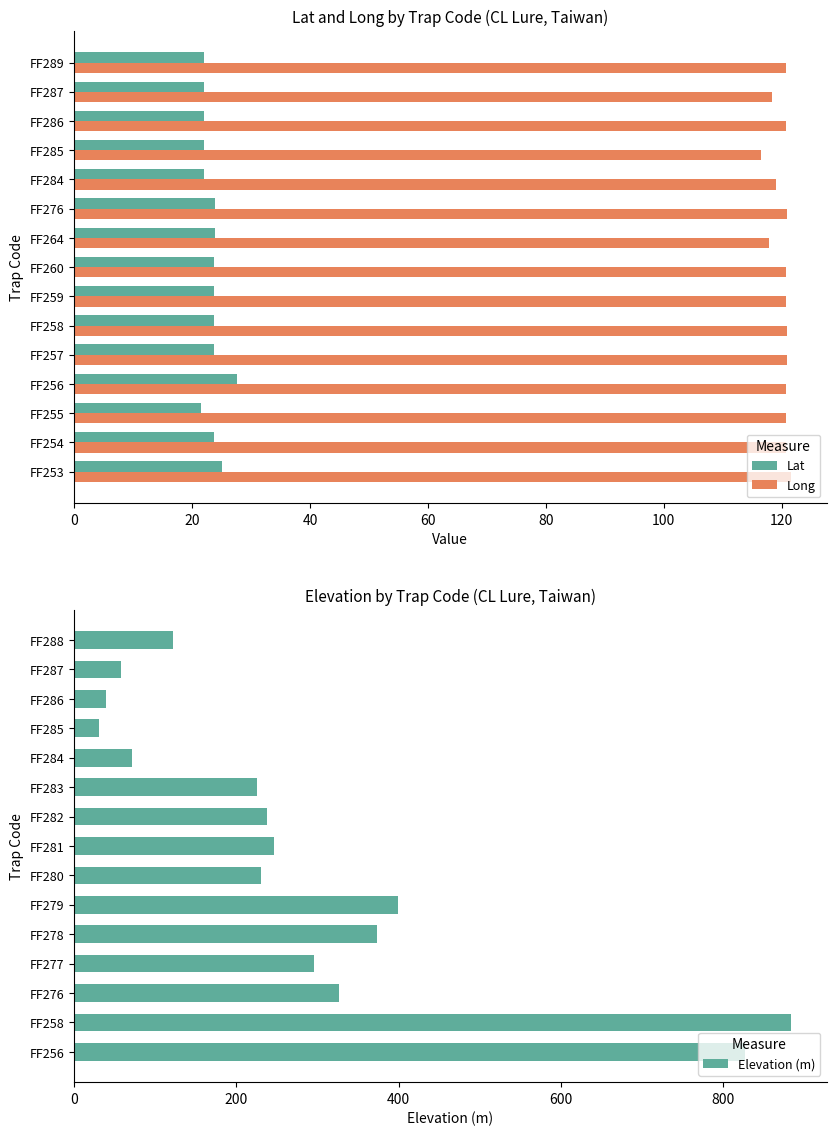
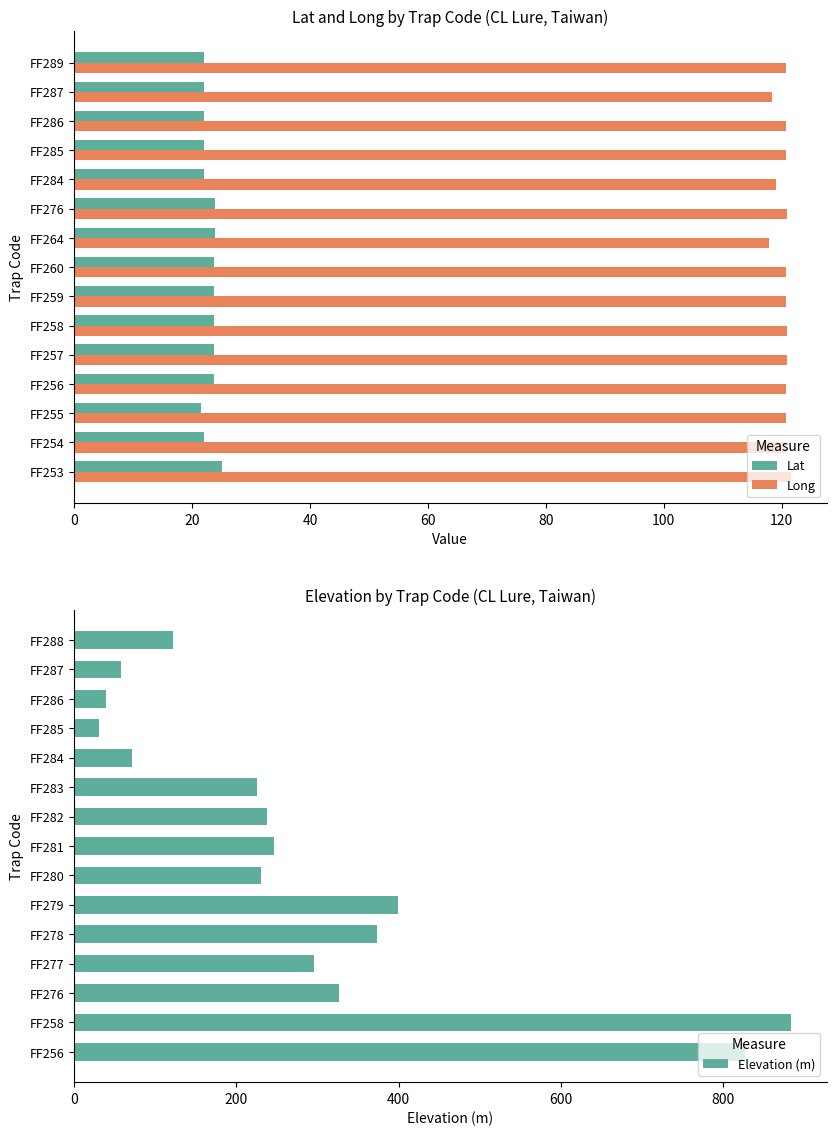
Lat and Long by Trap Code (CL Lure, Taiwan), Long, FF285: 116 -> 121
Lat and Long by Trap Code (CL Lure, Taiwan), Lat, FF256: 28 -> 24
Lat and Long by Trap Code (CL Lure, Taiwan), Lat, FF254: 24 -> 22
